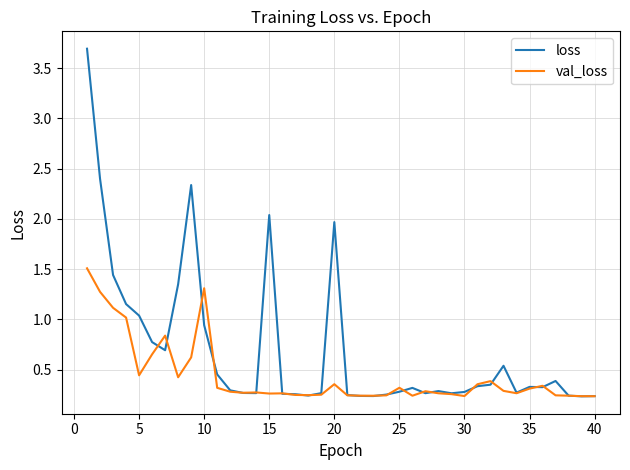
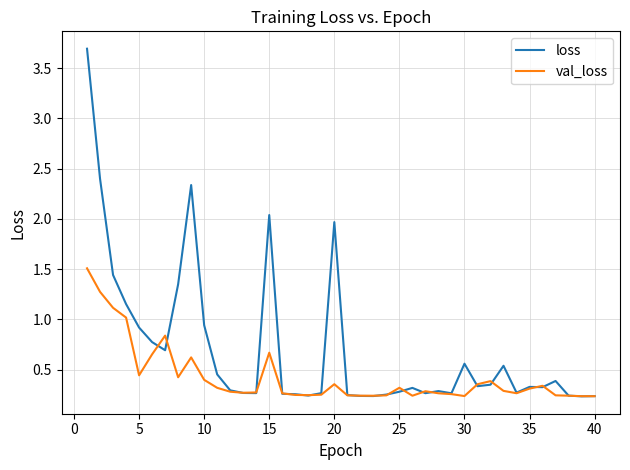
loss, 5: 1.04 -> 0.92
val_loss, 10: 1.31 -> 0.40
val_loss, 15: 0.26 -> 0.67
loss, 30: 0.28 -> 0.56
